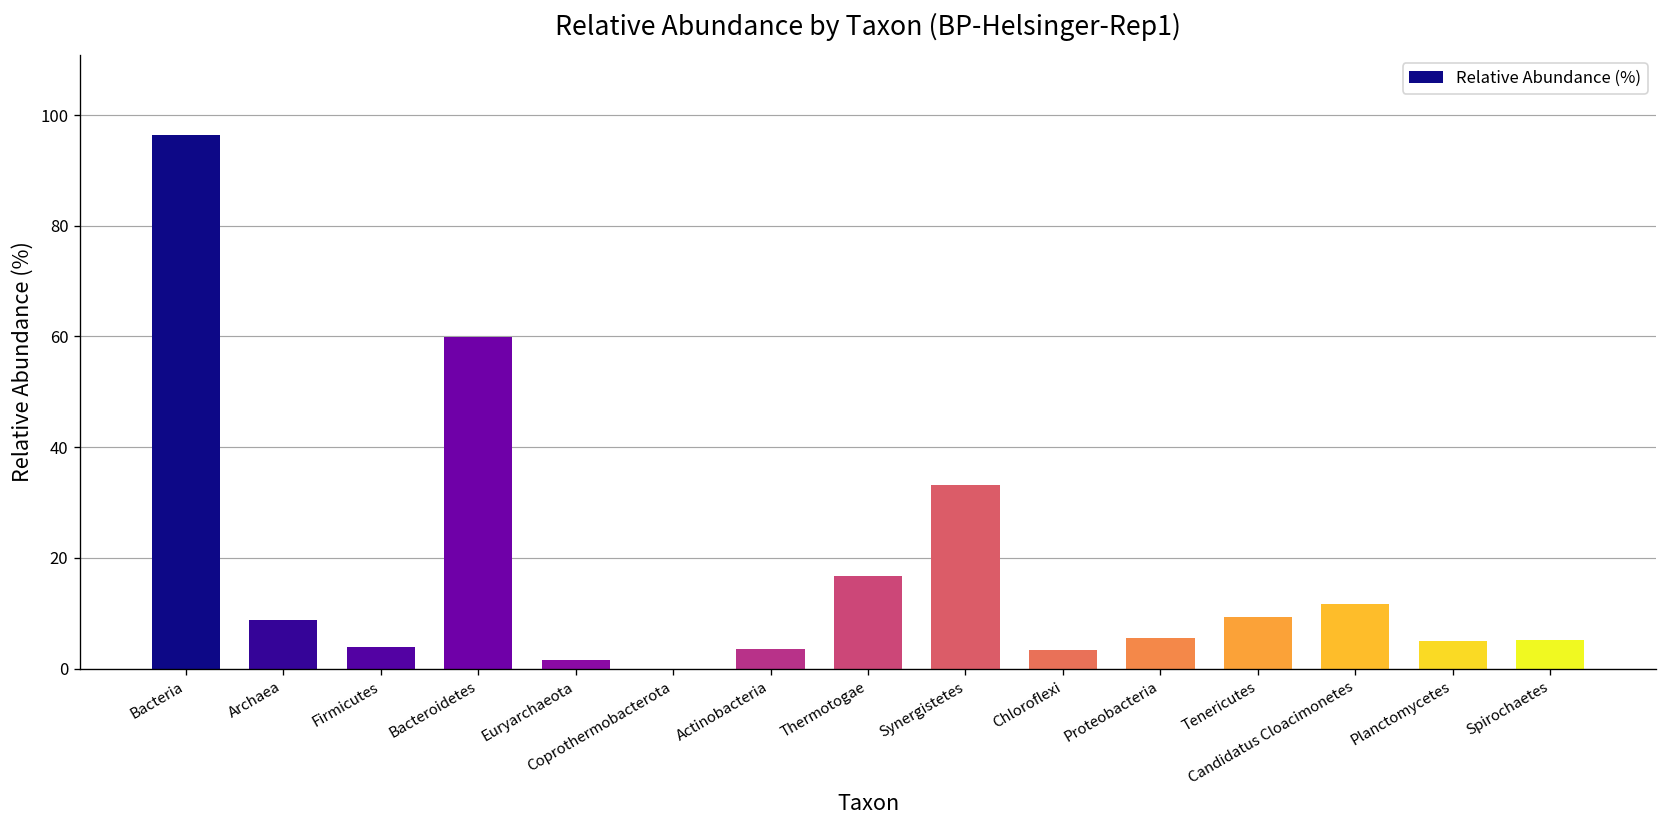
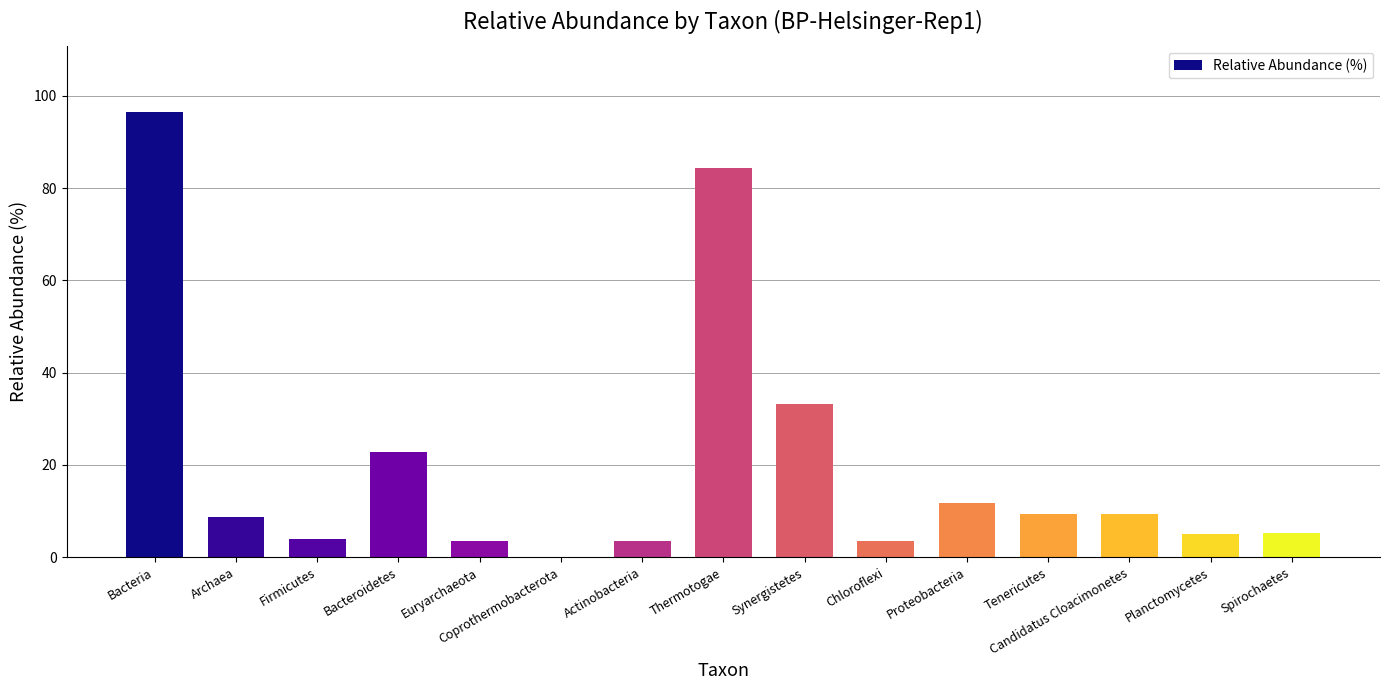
Bacteroidetes: 60 -> 23
Euryarchaeota: 2 -> 4
Thermotogae: 17 -> 84
Proteobacteria: 6 -> 12
Candidatus Cloacimonetes: 12 -> 9
